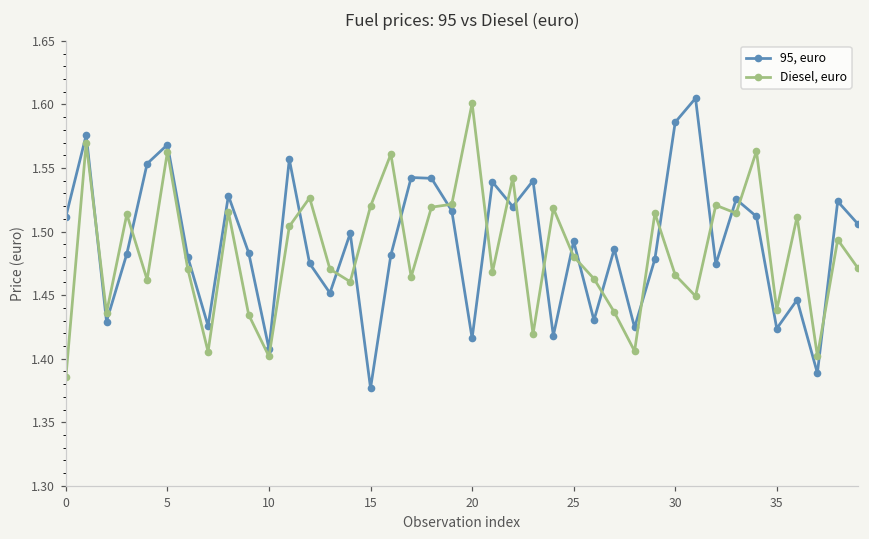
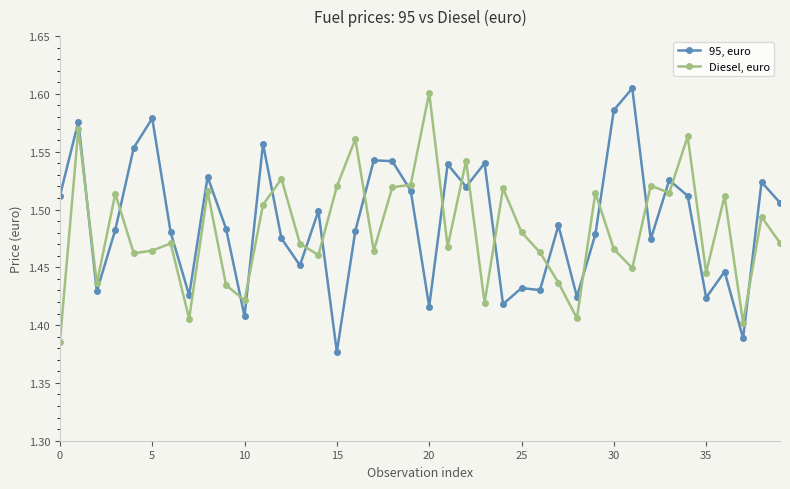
95, euro, 5: 1.568 -> 1.579
Diesel, euro, 5: 1.563 -> 1.464
Diesel, euro, 10: 1.402 -> 1.421
95, euro, 25: 1.492 -> 1.432
Diesel, euro, 35: 1.439 -> 1.446
